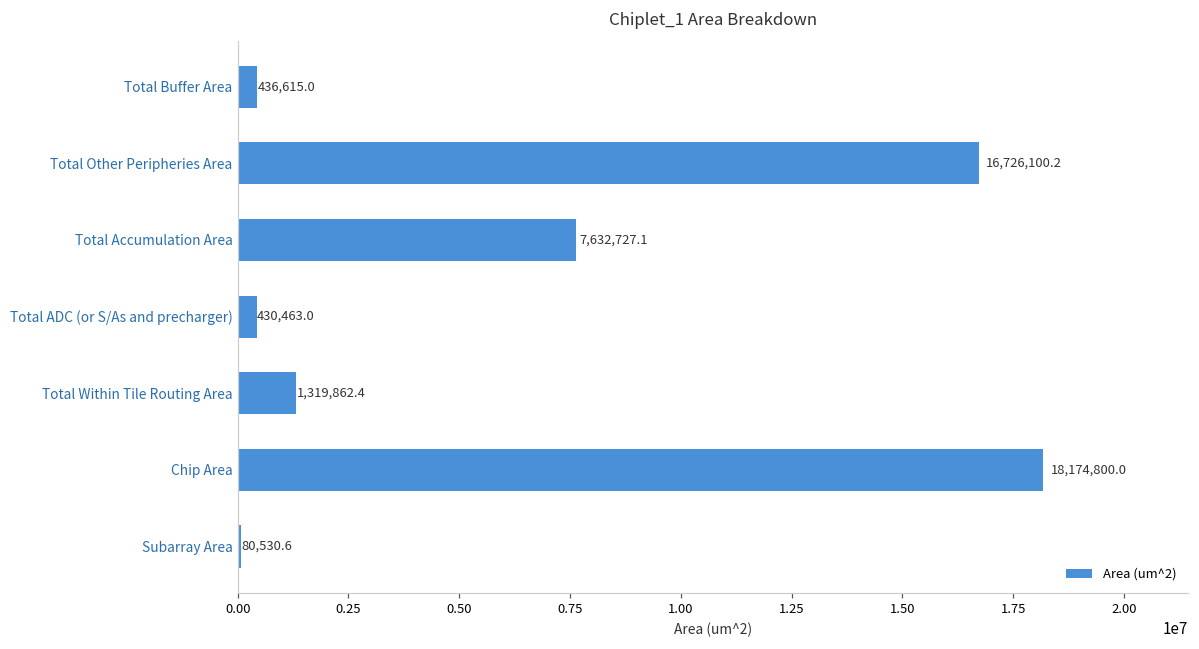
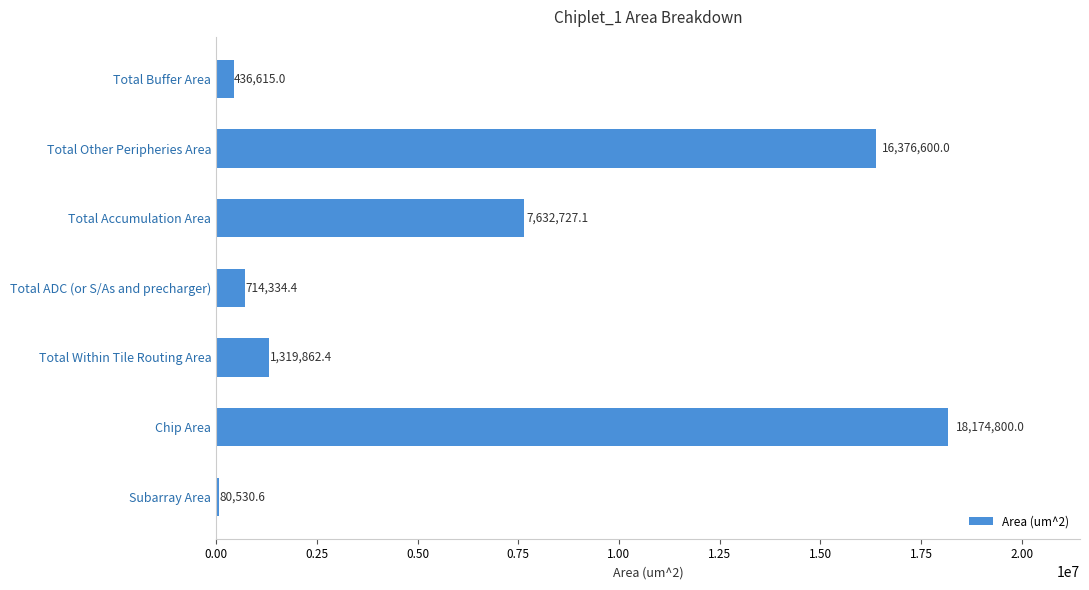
Total Other Peripheries Area: 16,726,100.2 -> 16,376,600.0
Total ADC (or S/As and precharger): 430,463.0 -> 714,334.4
